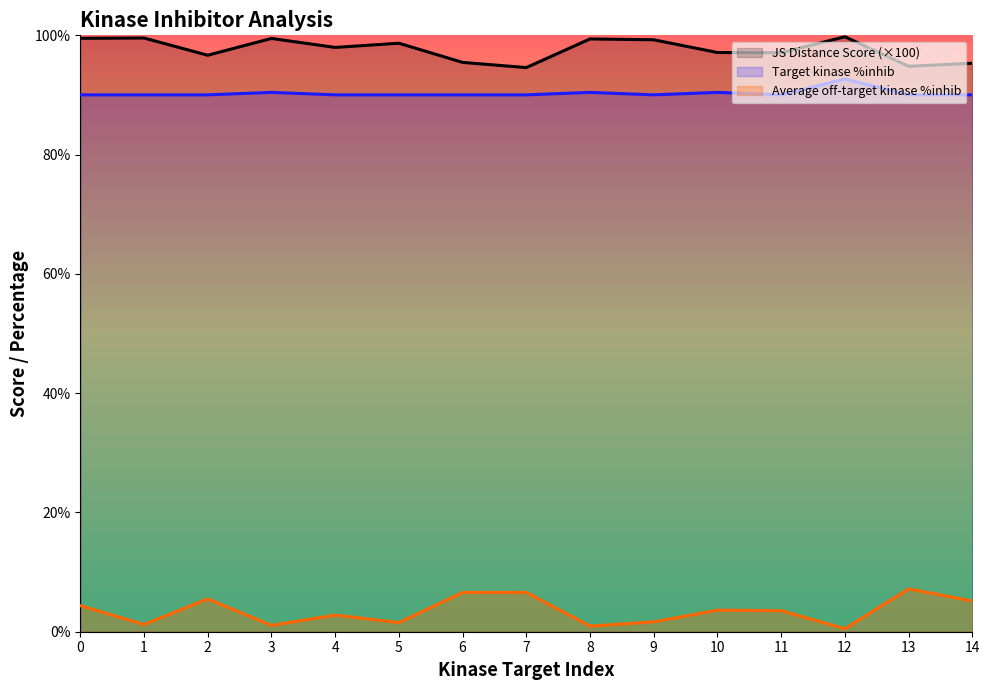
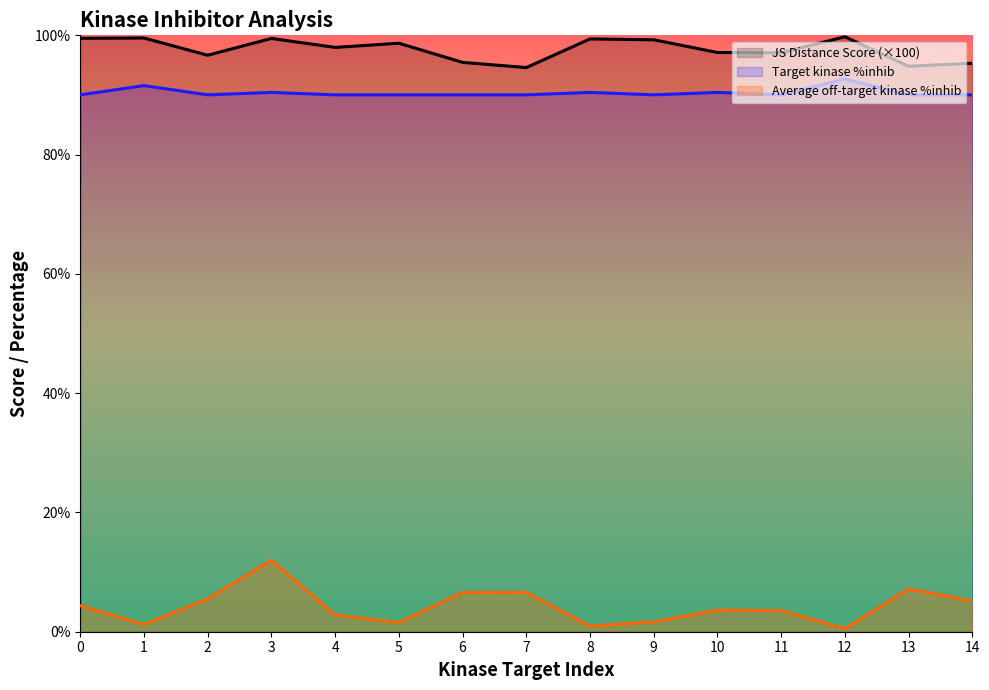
Target kinase %inhib, 1: 90% -> 92%
Average off-target kinase %inhib, 3: 1% -> 12%
